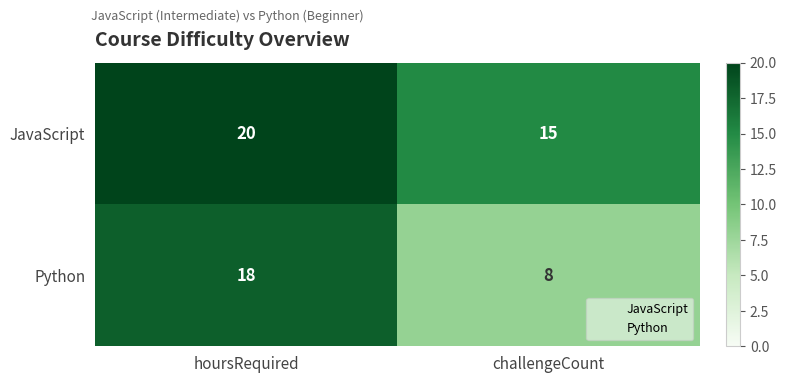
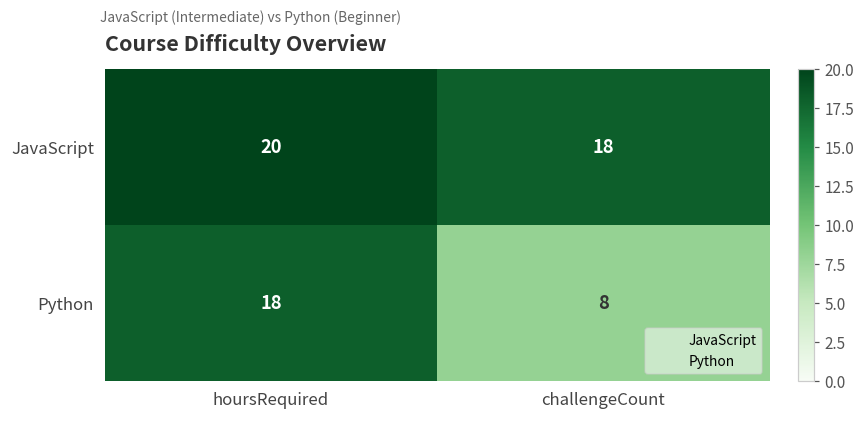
JavaScript, challengeCount: 15 -> 18
